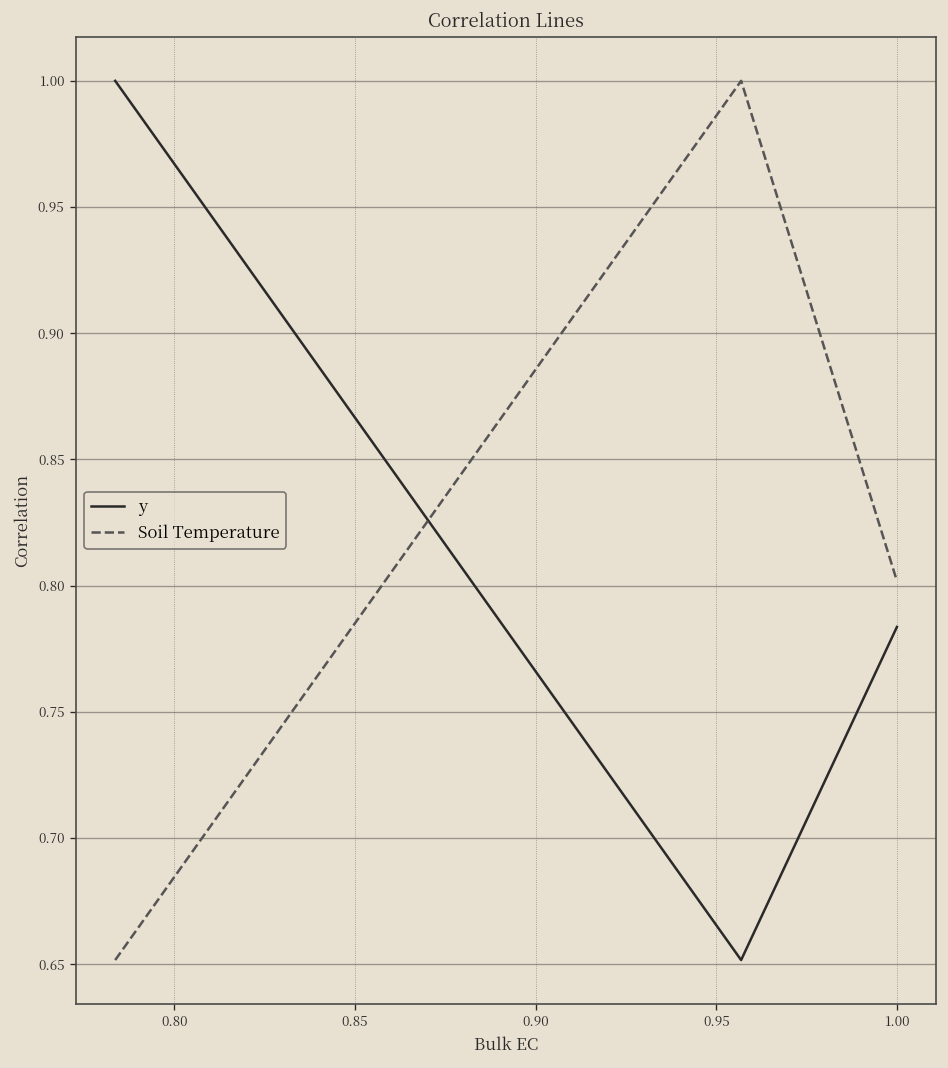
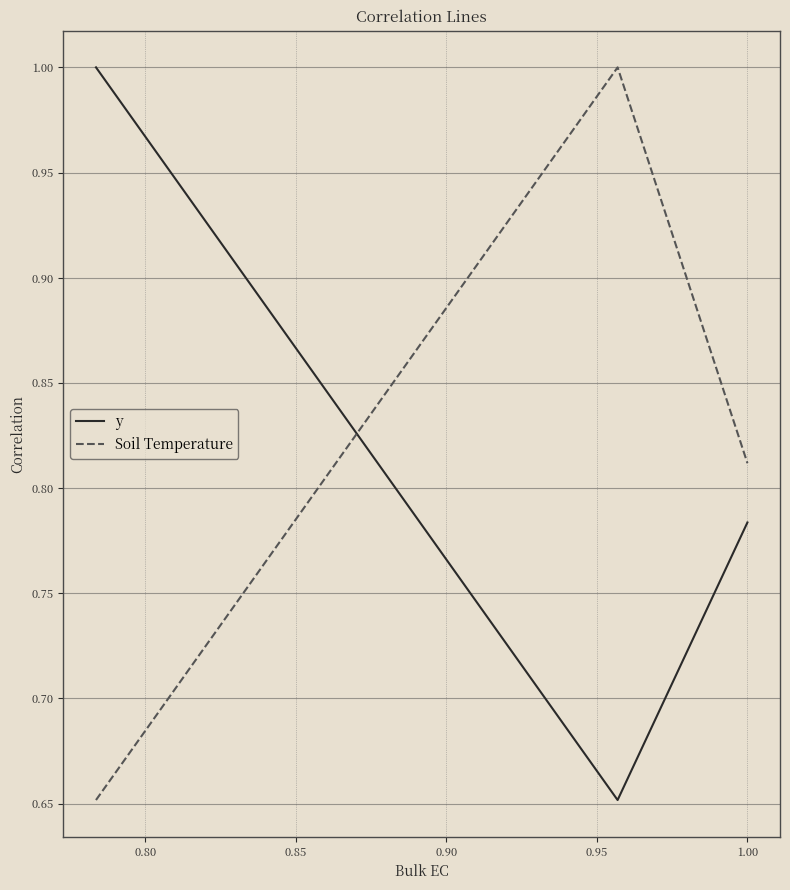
Soil Temperature, 1.00: 0.802 -> 0.812
